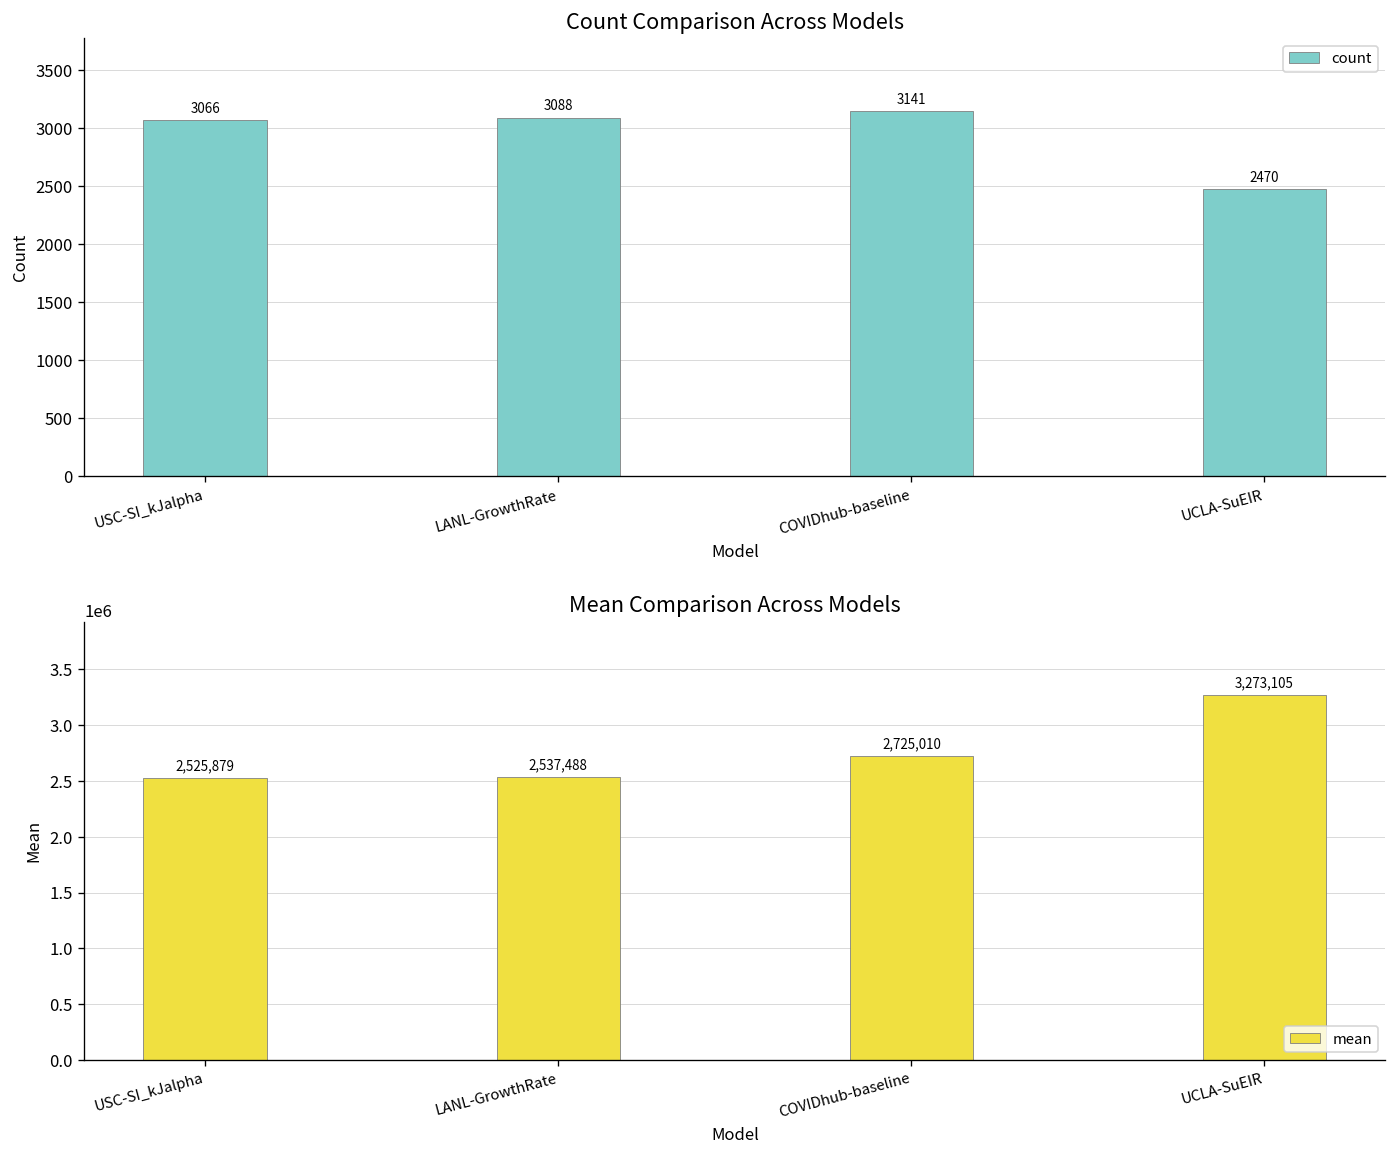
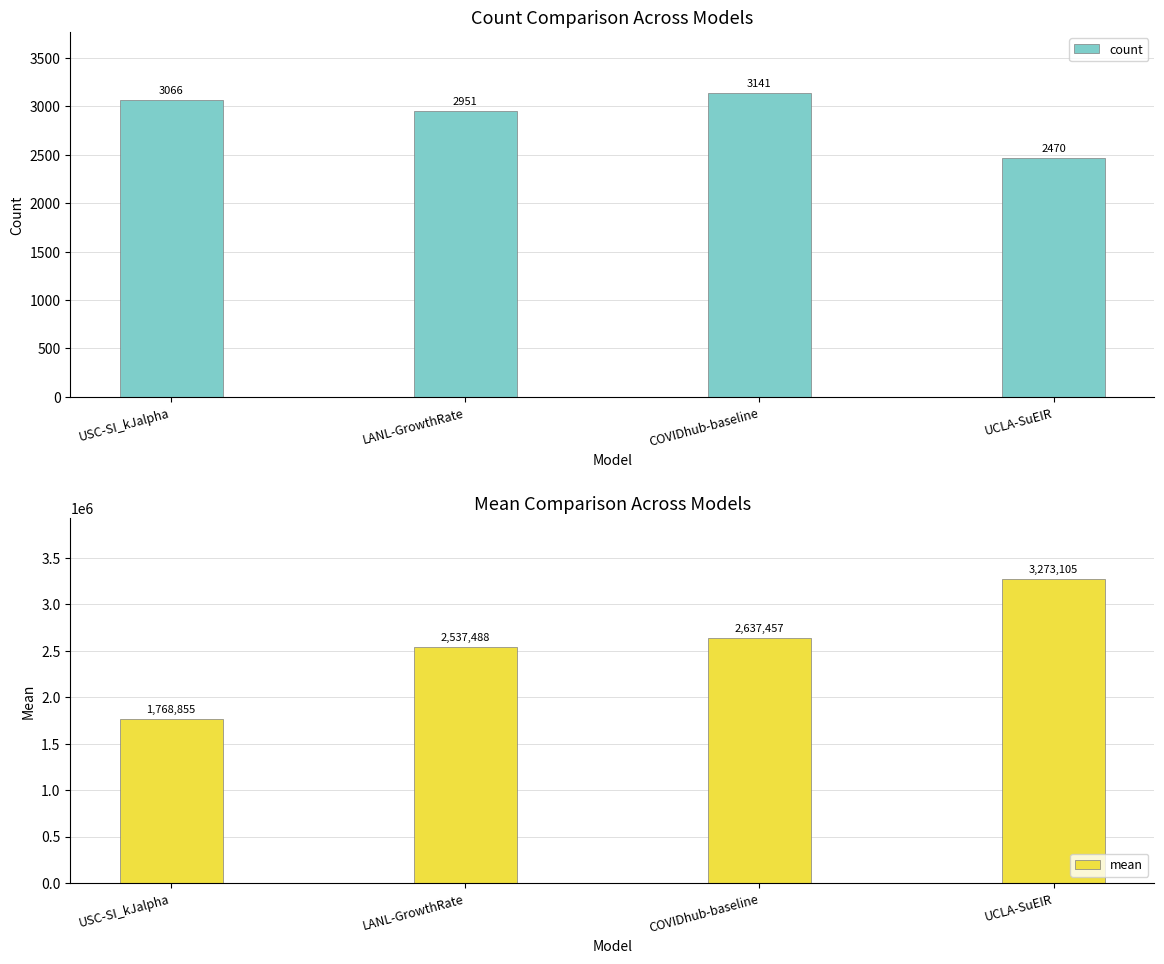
Count Comparison Across Models, LANL-GrowthRate: 3088 -> 2951
Mean Comparison Across Models, USC-SI_kJalpha: 2,525,879 -> 1,768,855
Mean Comparison Across Models, COVIDhub-baseline: 2,725,010 -> 2,637,457
